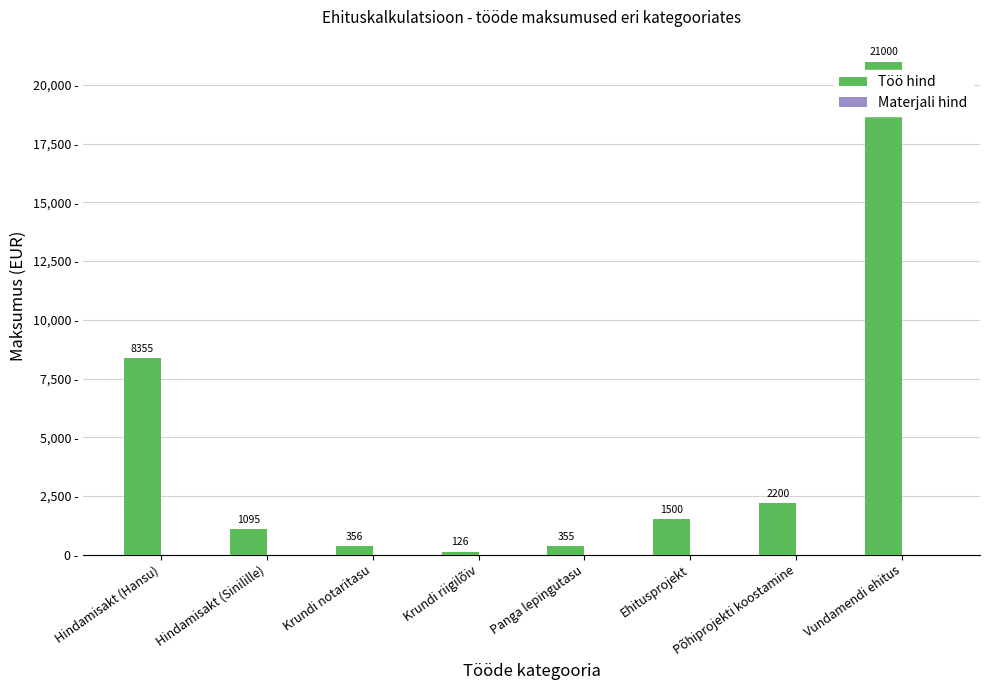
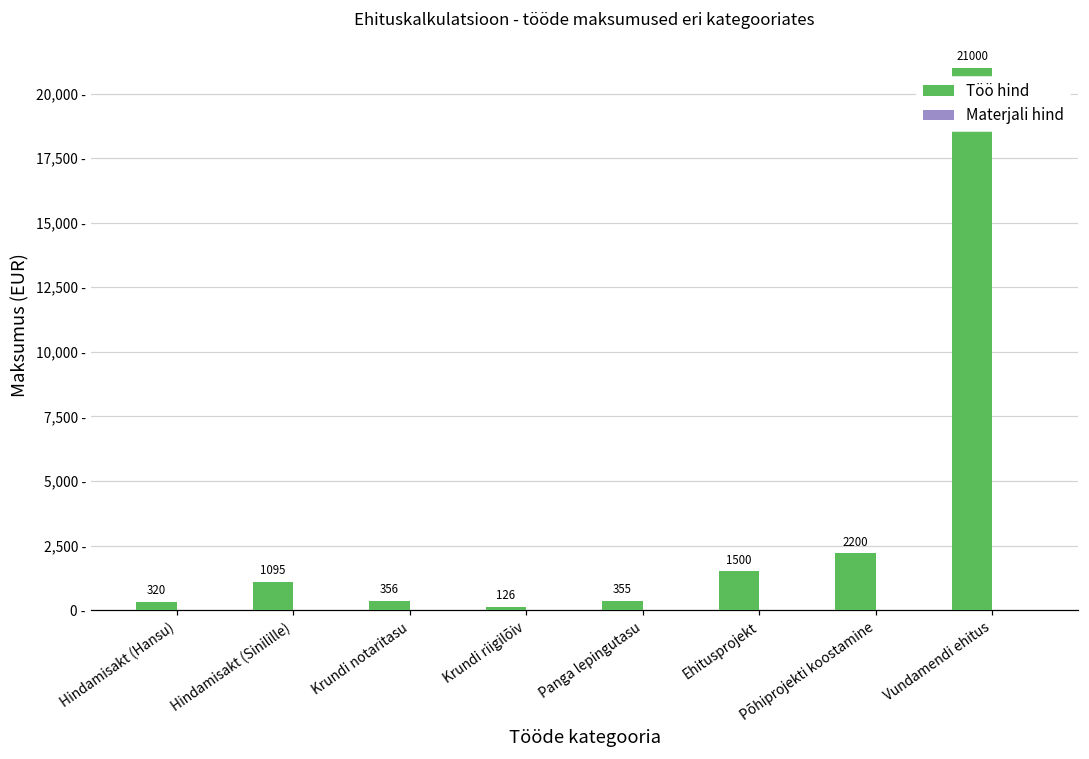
Töö hind, Hindamisakt (Hansu): 8355 -> 320
